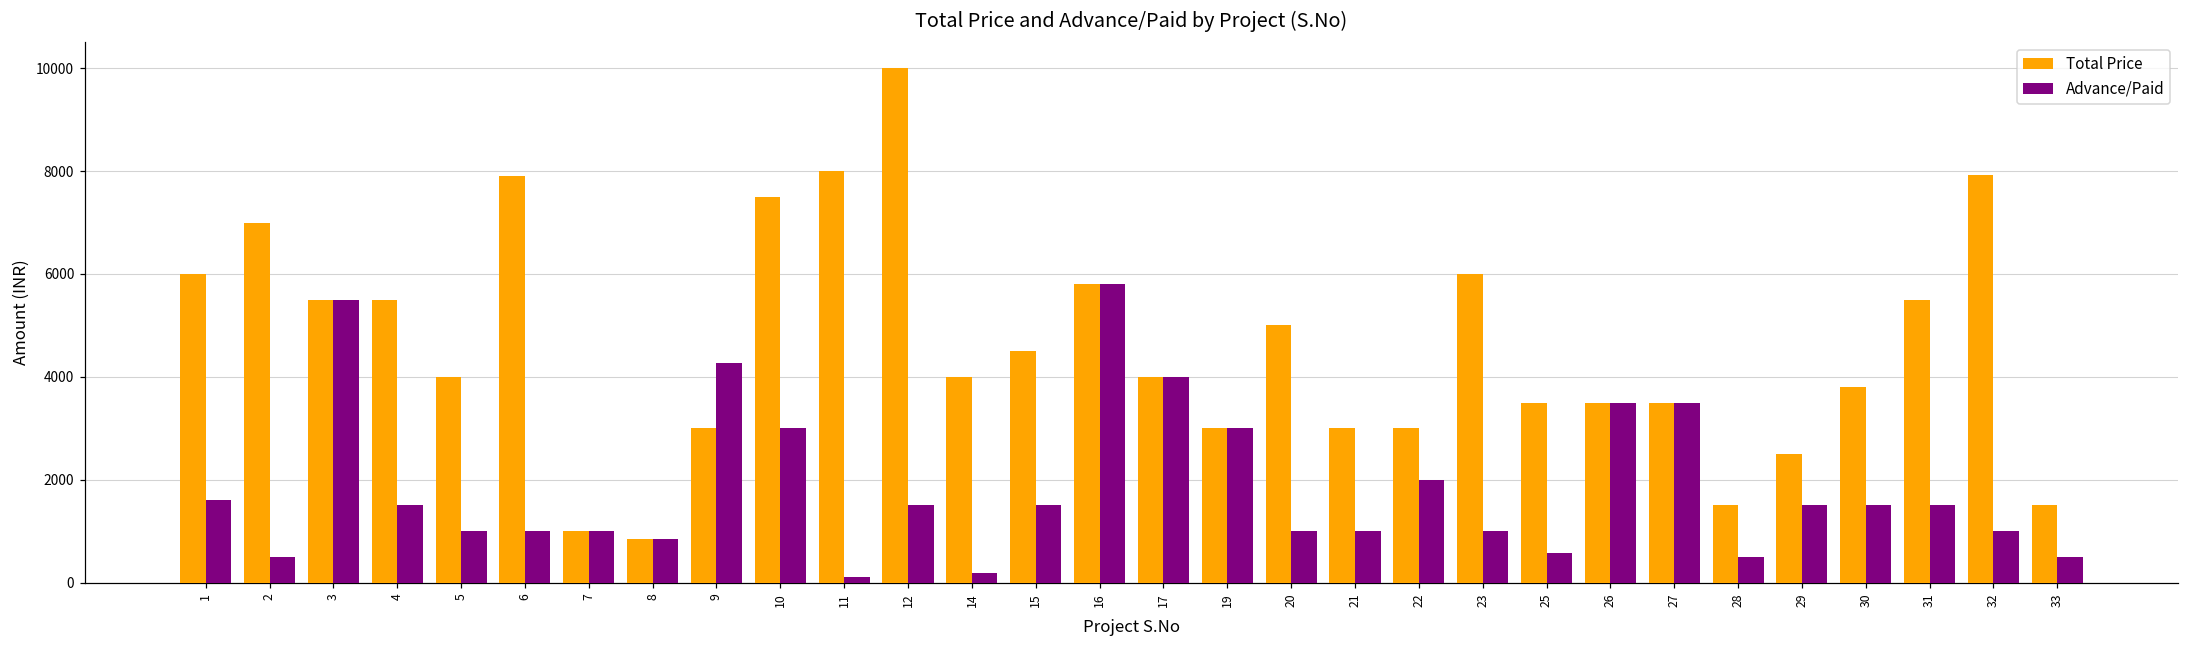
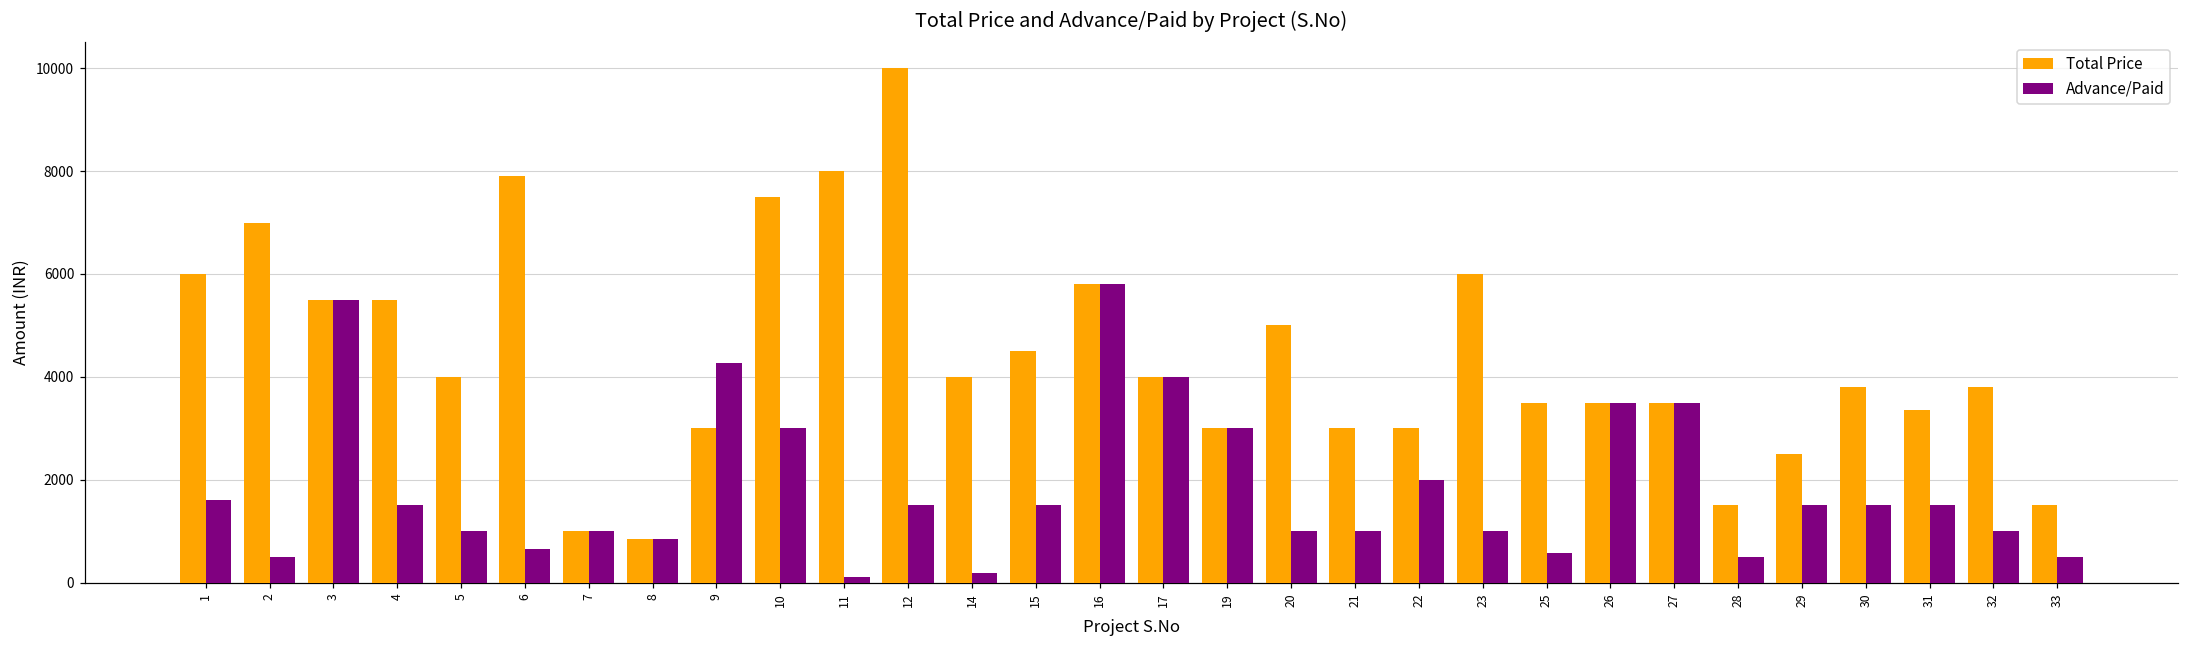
Advance/Paid, 6: 1000 -> 600
Total Price, 31: 5500 -> 3400
Total Price, 32: 7900 -> 3800
